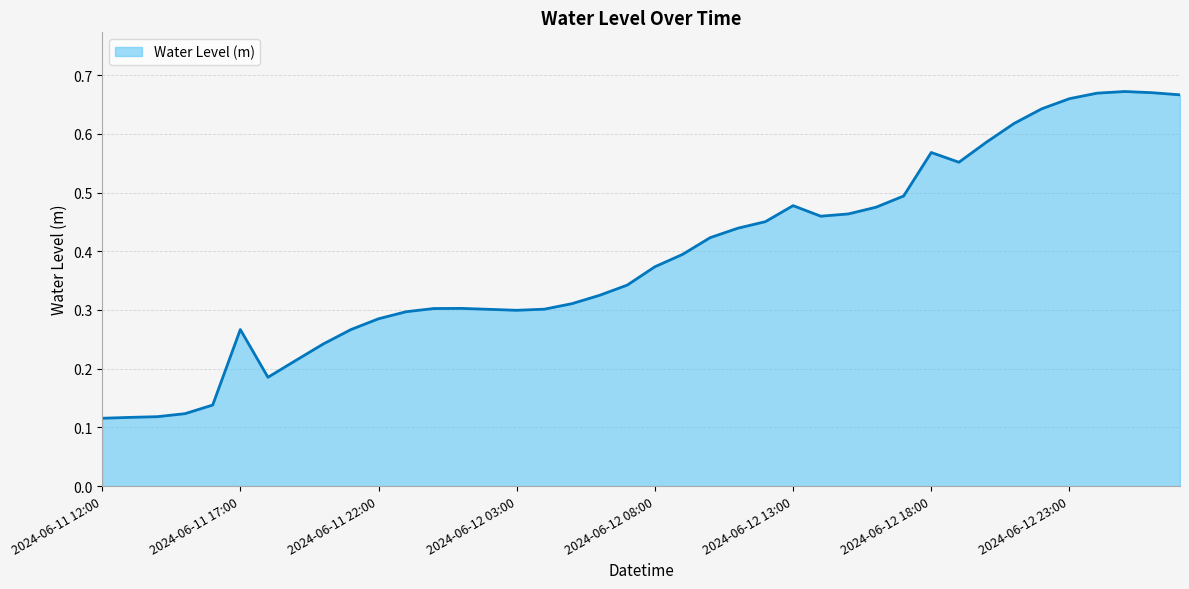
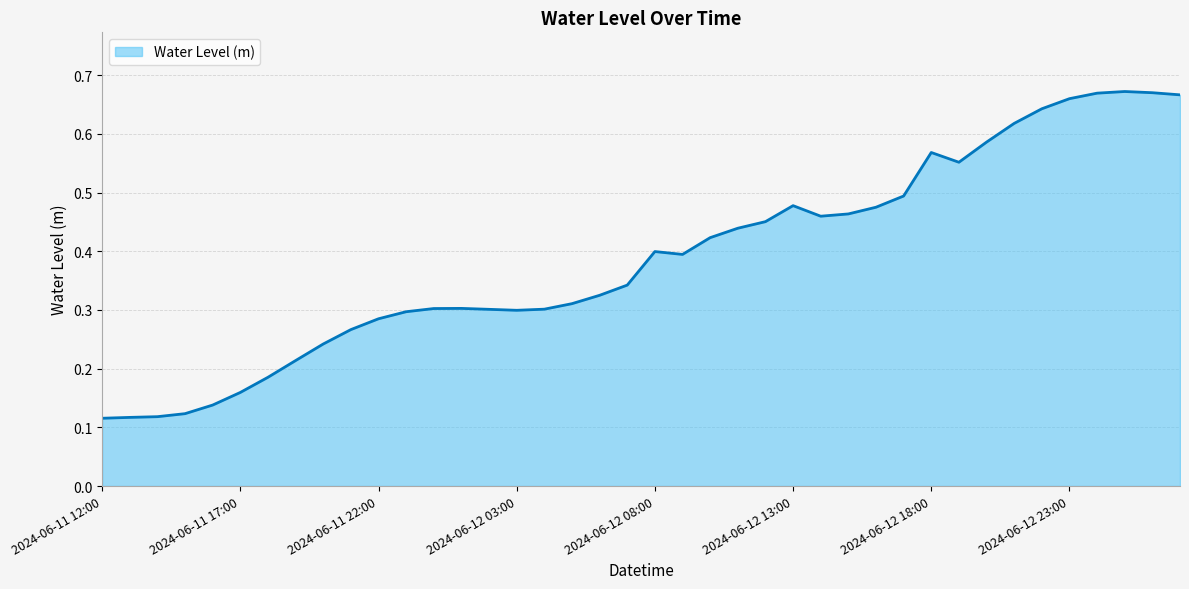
2024-06-11 17:00: 0.27 -> 0.16
2024-06-12 08:00: 0.37 -> 0.40
